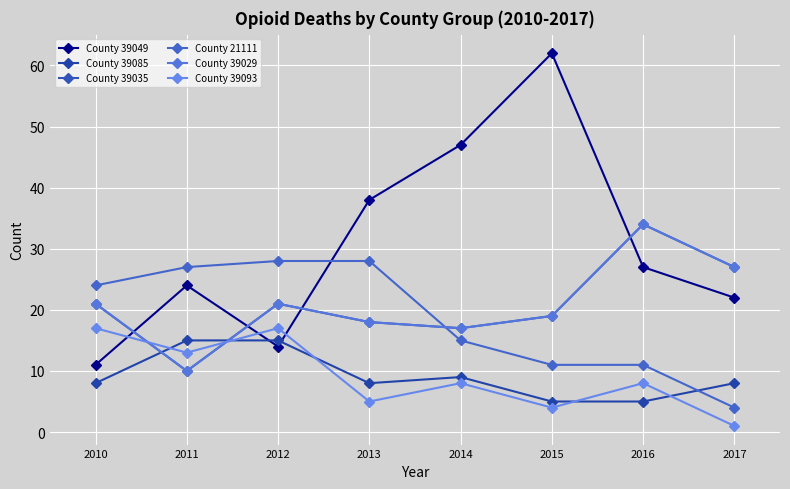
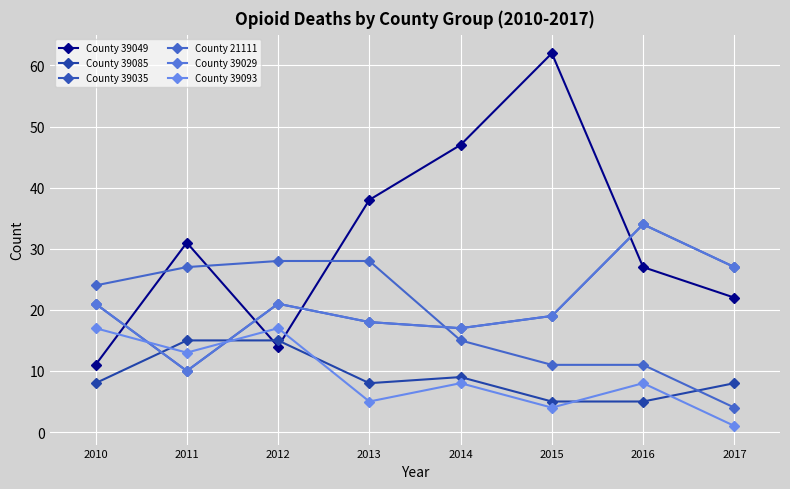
County 39049, 2011: 24 -> 31
